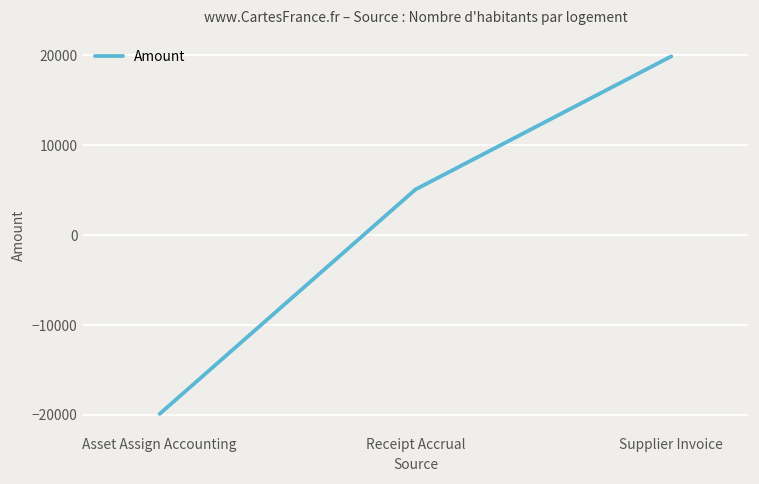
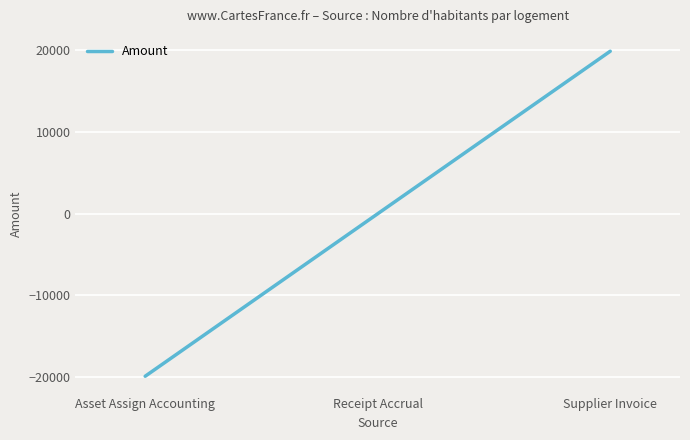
Receipt Accrual: 5000 -> 0
